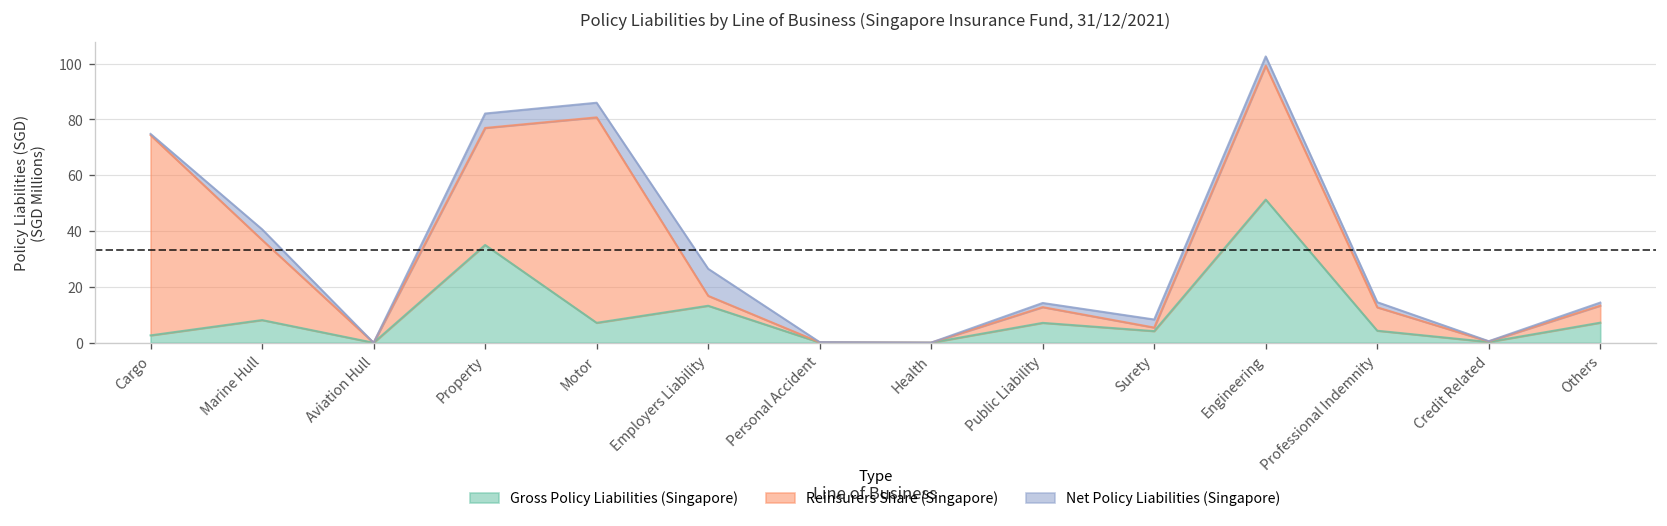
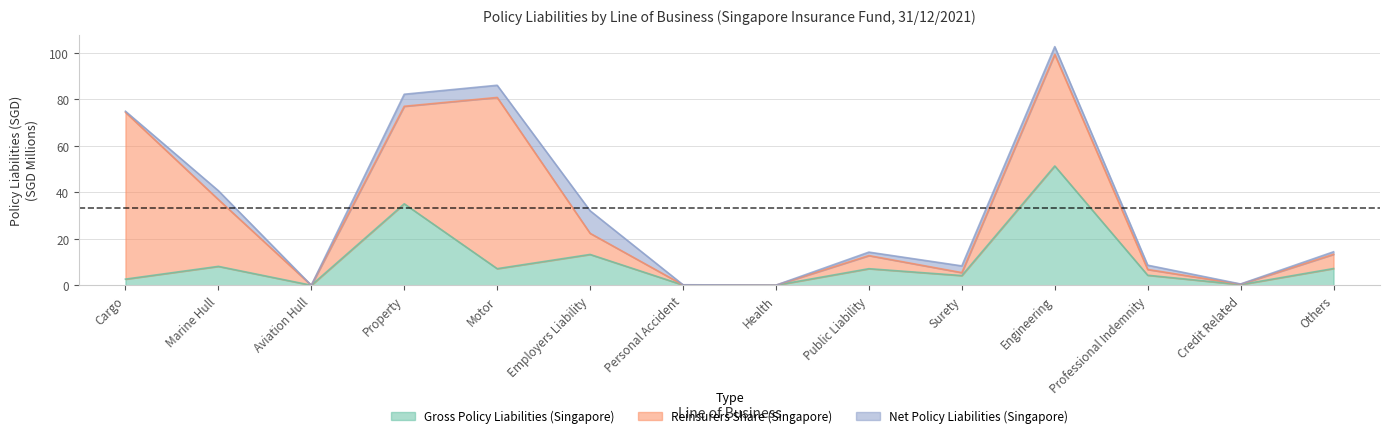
Reinsurers Share (Singapore), Employers Liability: 4 -> 9
Reinsurers Share (Singapore), Professional Indemnity: 8 -> 2
